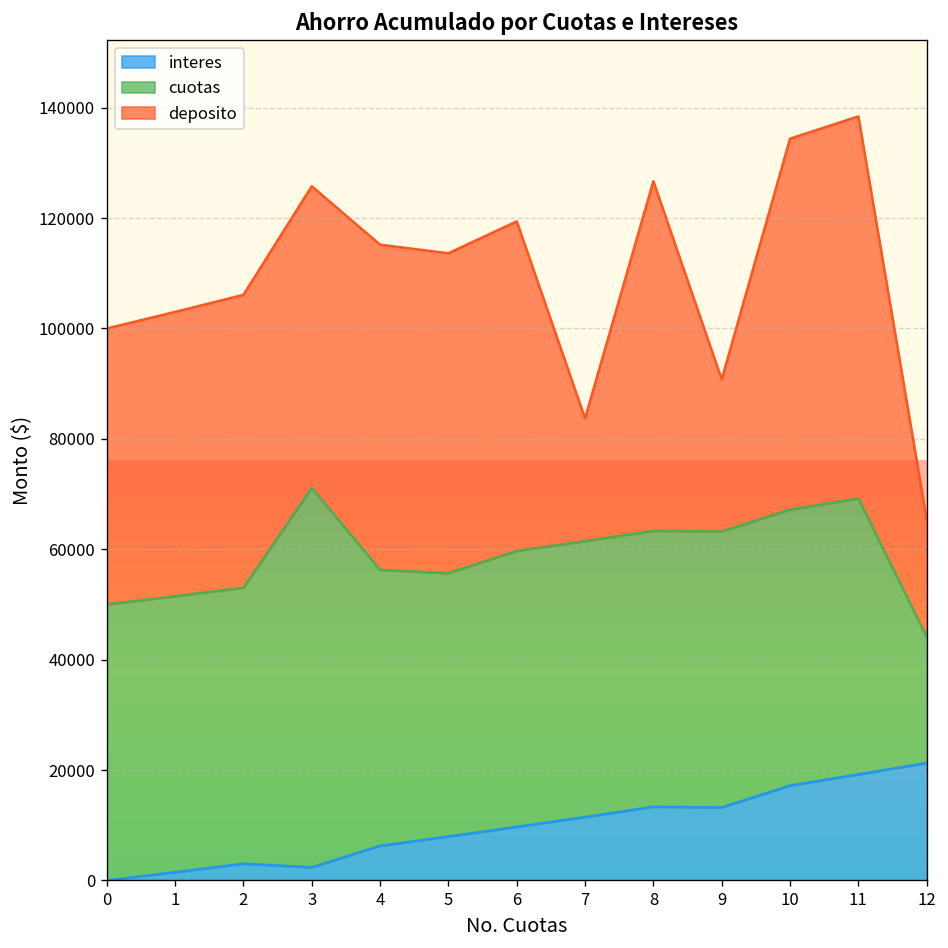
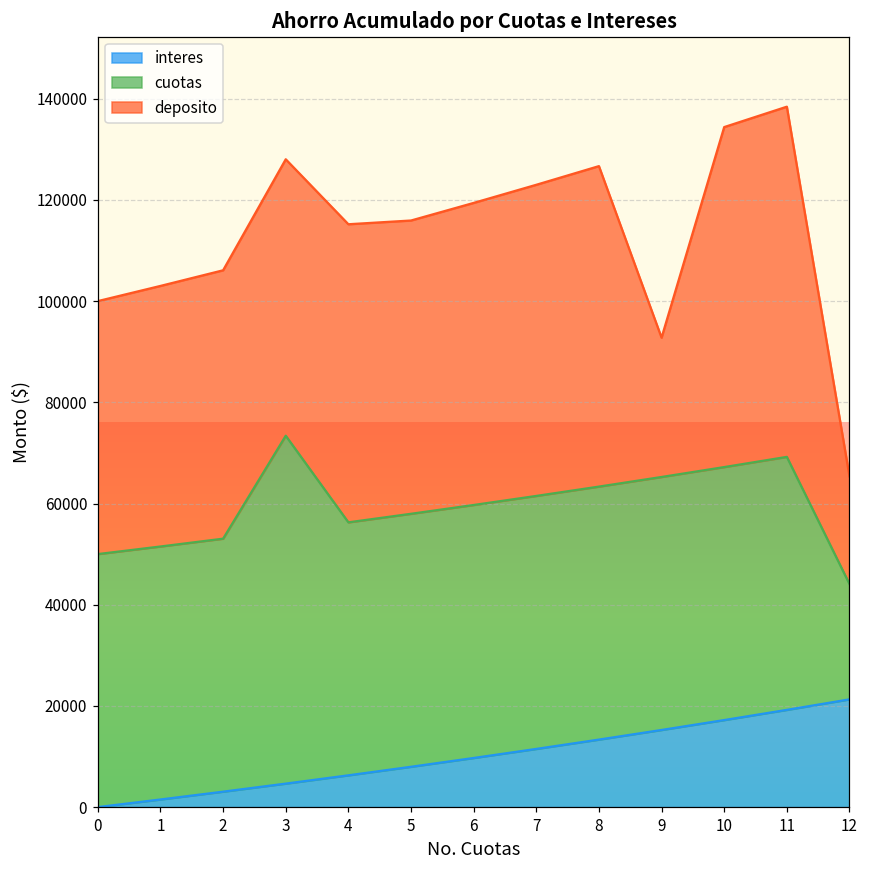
interes, 3: 2000 -> 5000
cuotas, 5: 48000 -> 50000
deposito, 7: 22000 -> 61000
interes, 9: 13000 -> 15000
